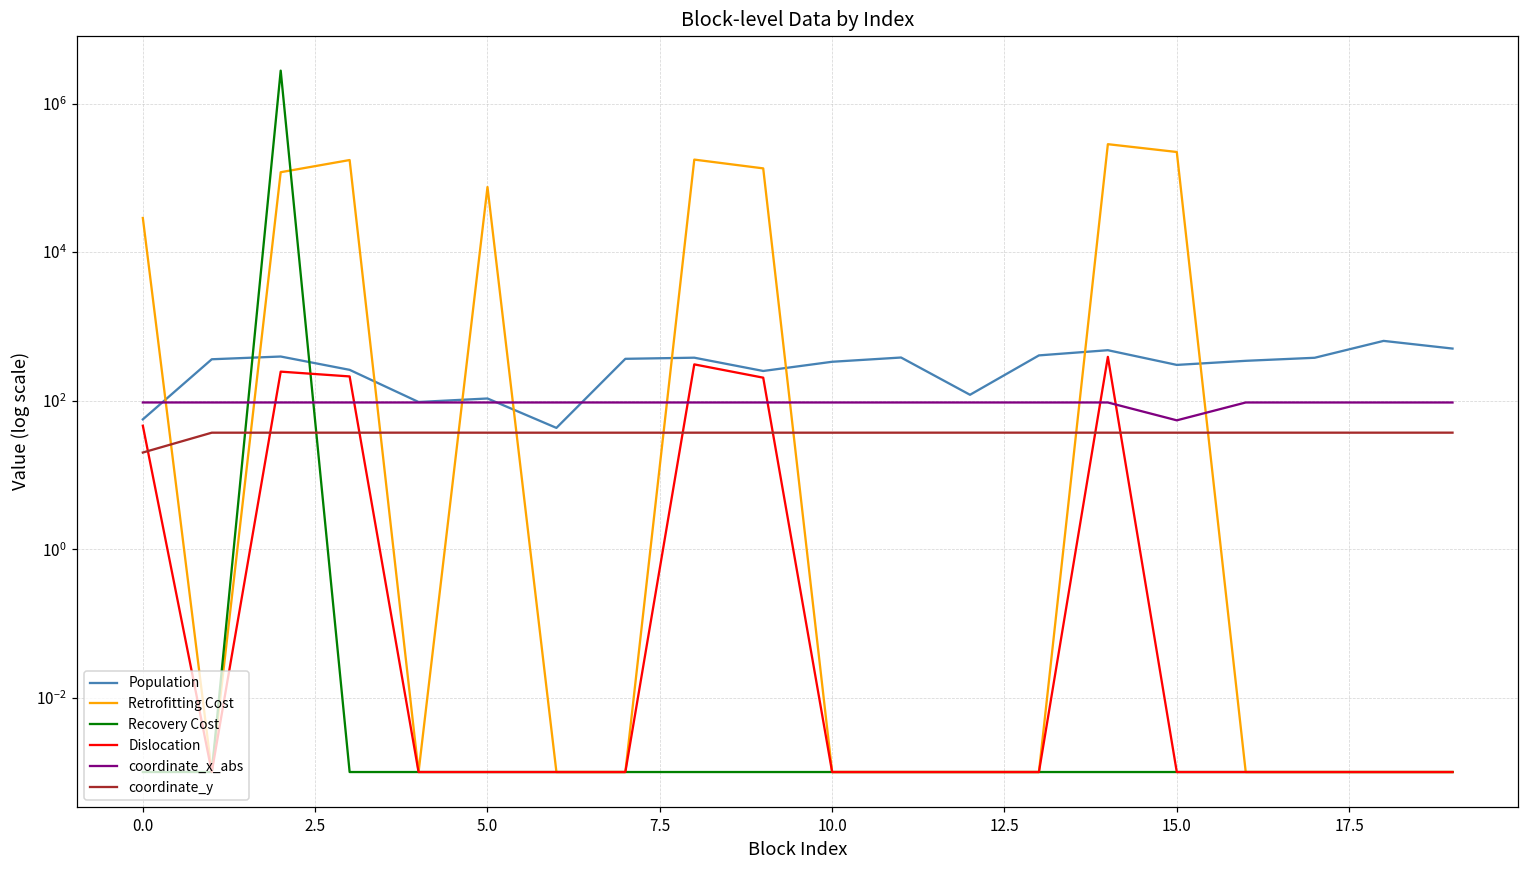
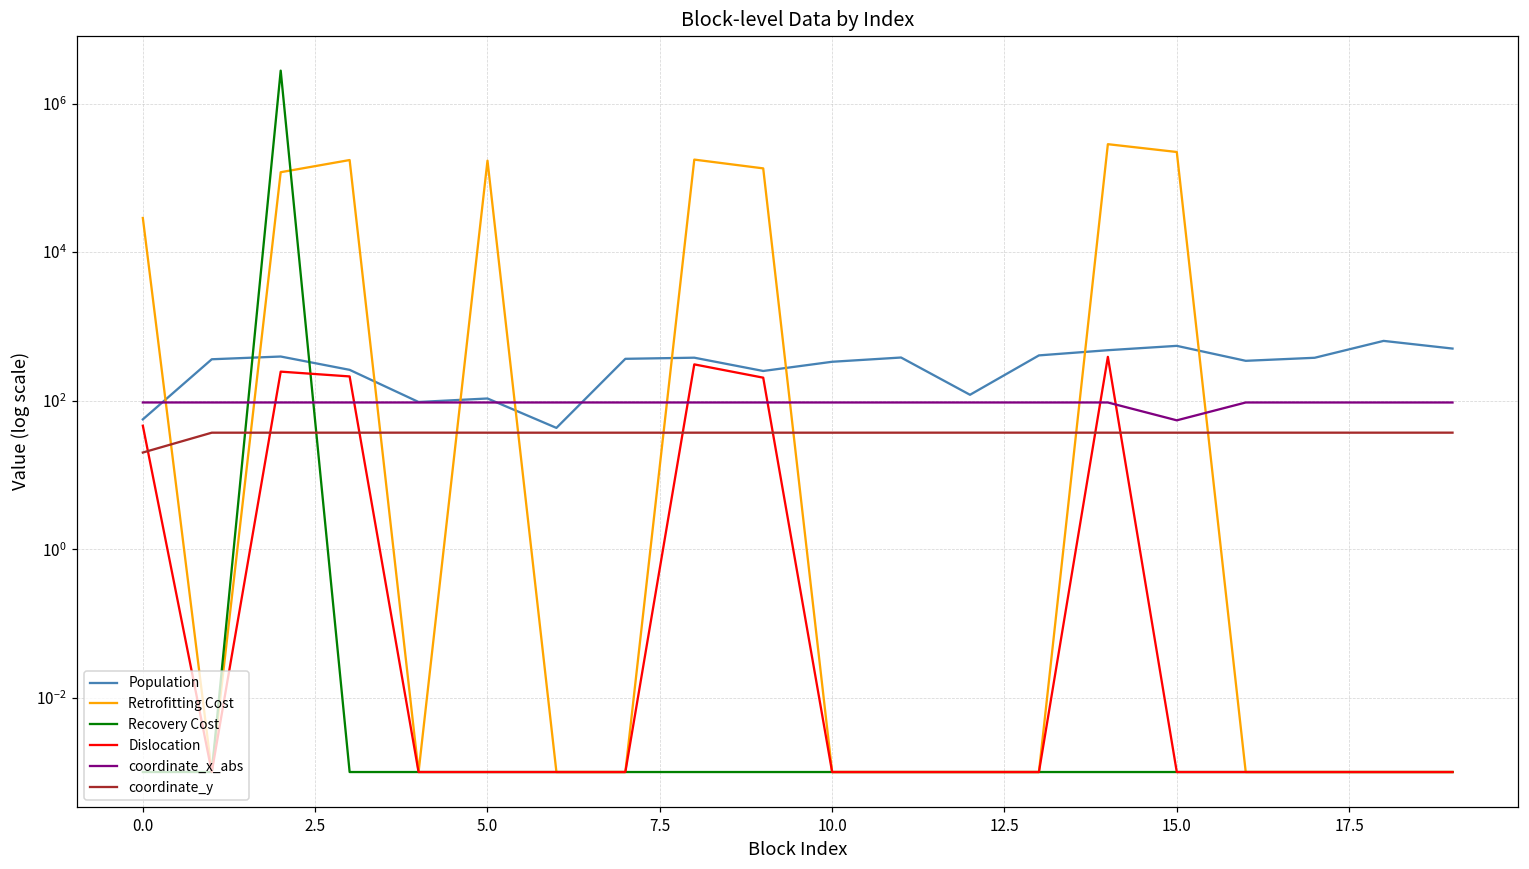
Retrofitting Cost, 5.0: 80000 -> 170000
Population, 15.0: 300 -> 500
